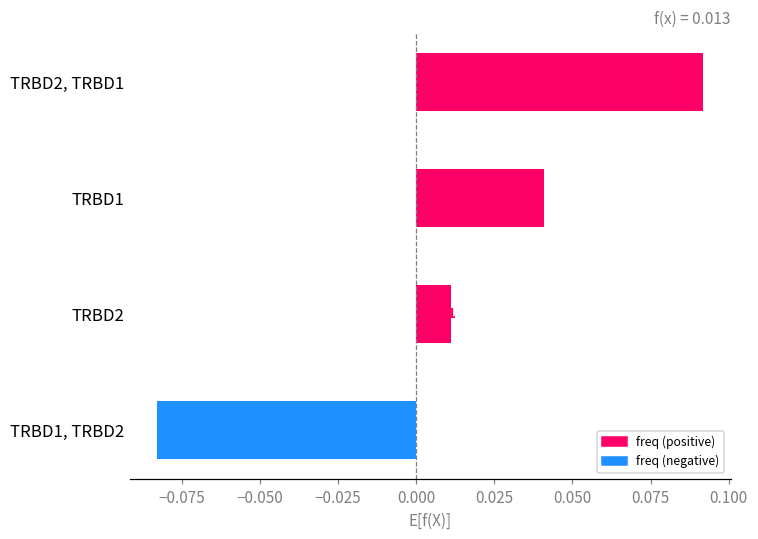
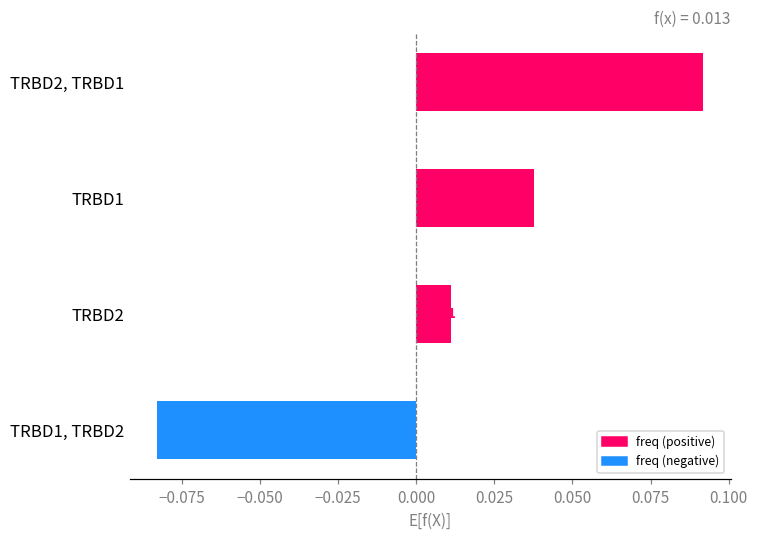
TRBD1: 0.041 -> 0.038
